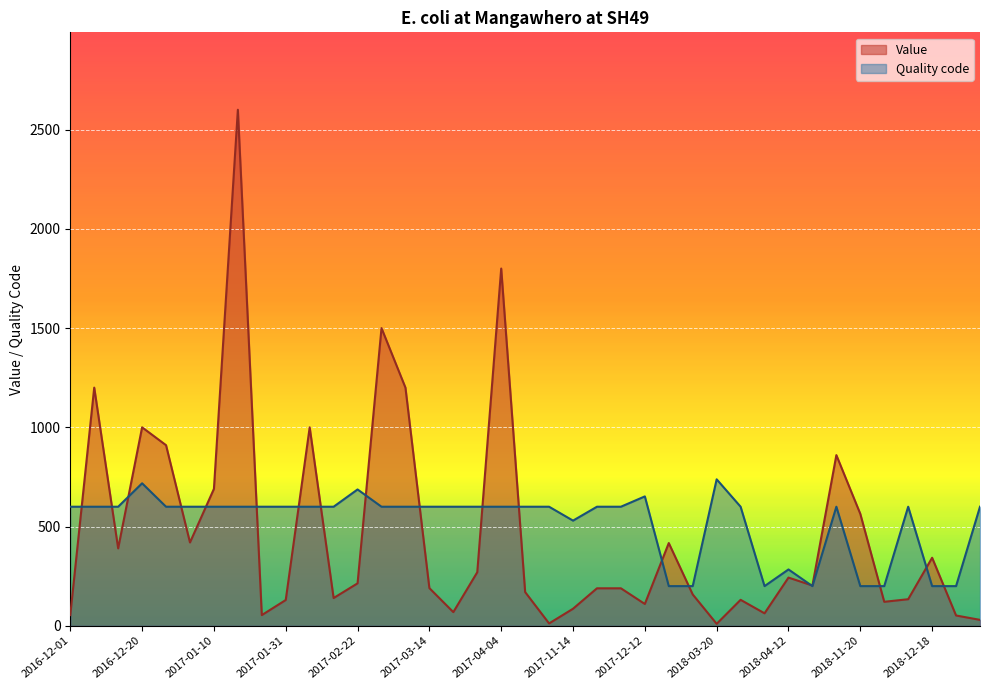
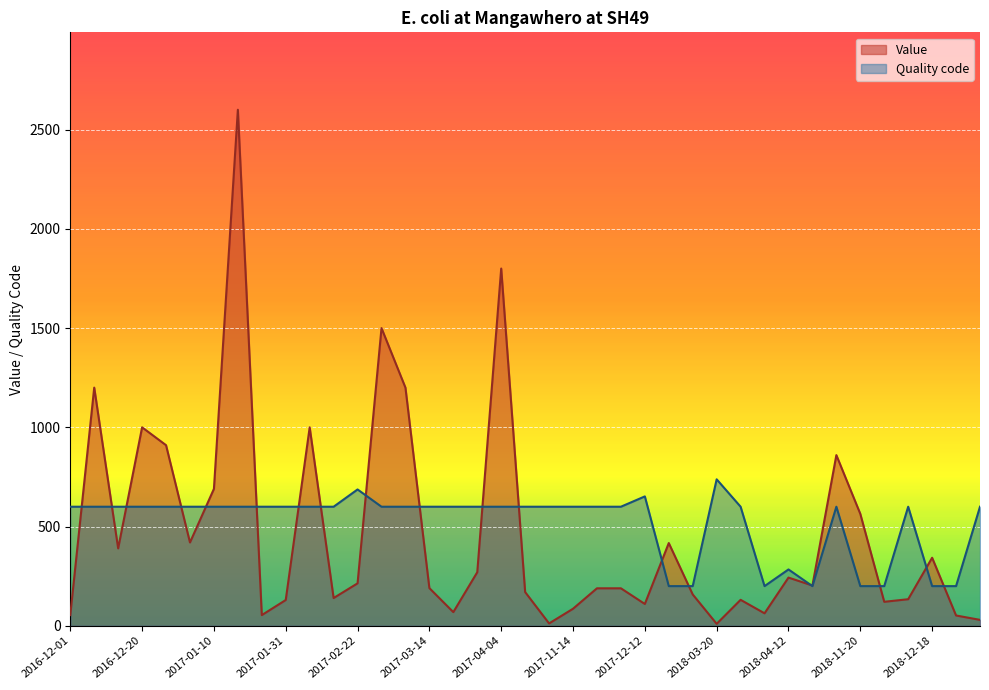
Quality code, 2016-12-20: 720 -> 600
Quality code, 2017-11-14: 530 -> 600
